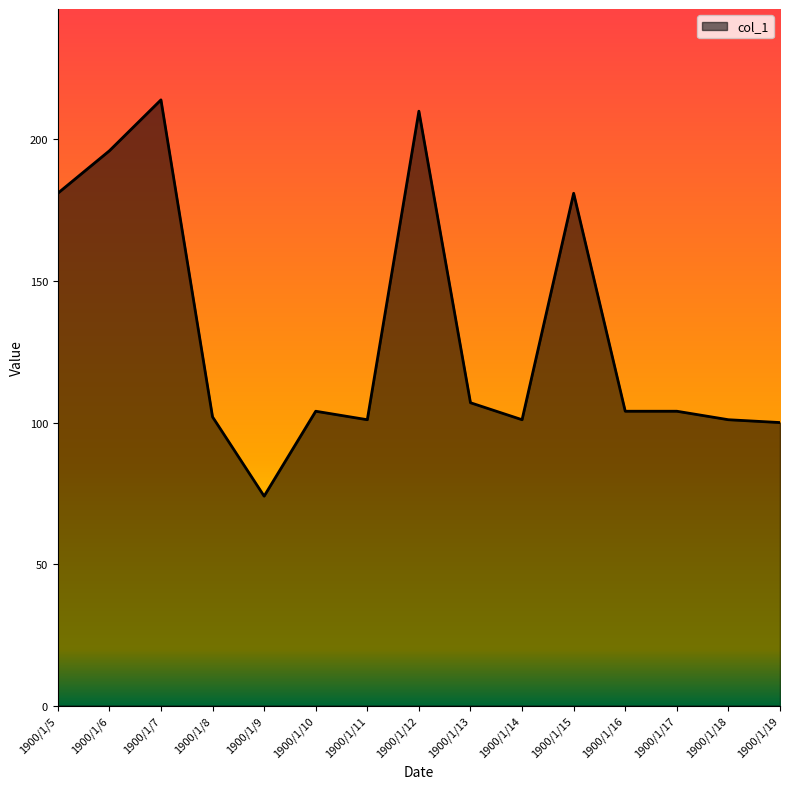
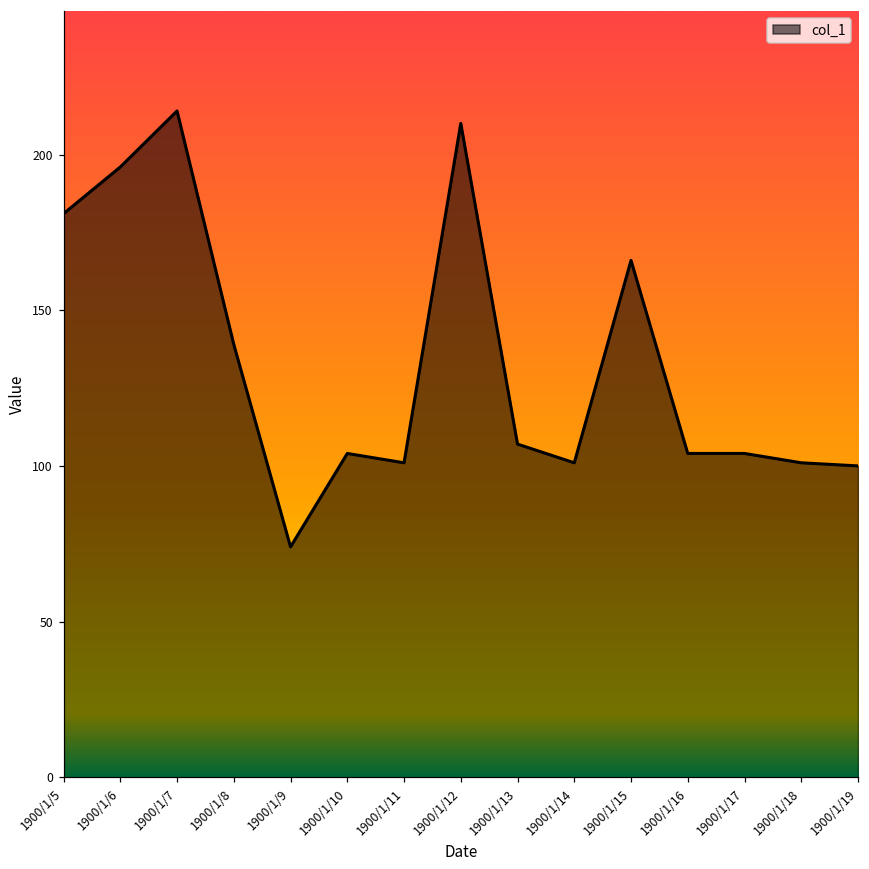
1900/1/8: 102 -> 139
1900/1/15: 181 -> 166
